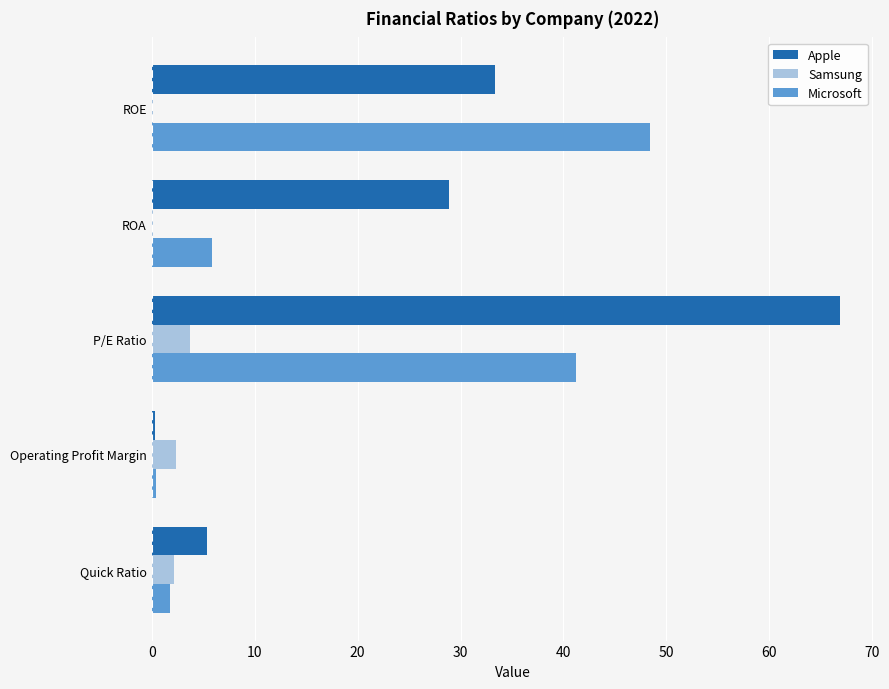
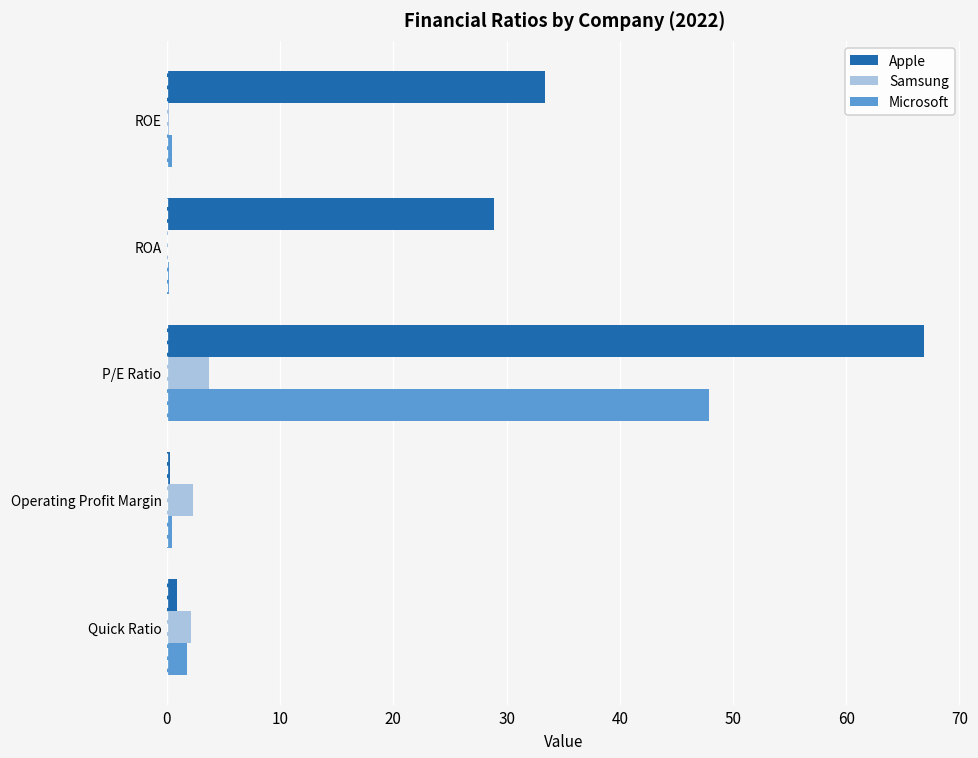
Microsoft, ROE: 48.4 -> 0.4
Microsoft, ROA: 5.9 -> 0.2
Microsoft, P/E Ratio: 41.2 -> 47.8
Apple, Quick Ratio: 5.3 -> 0.8
